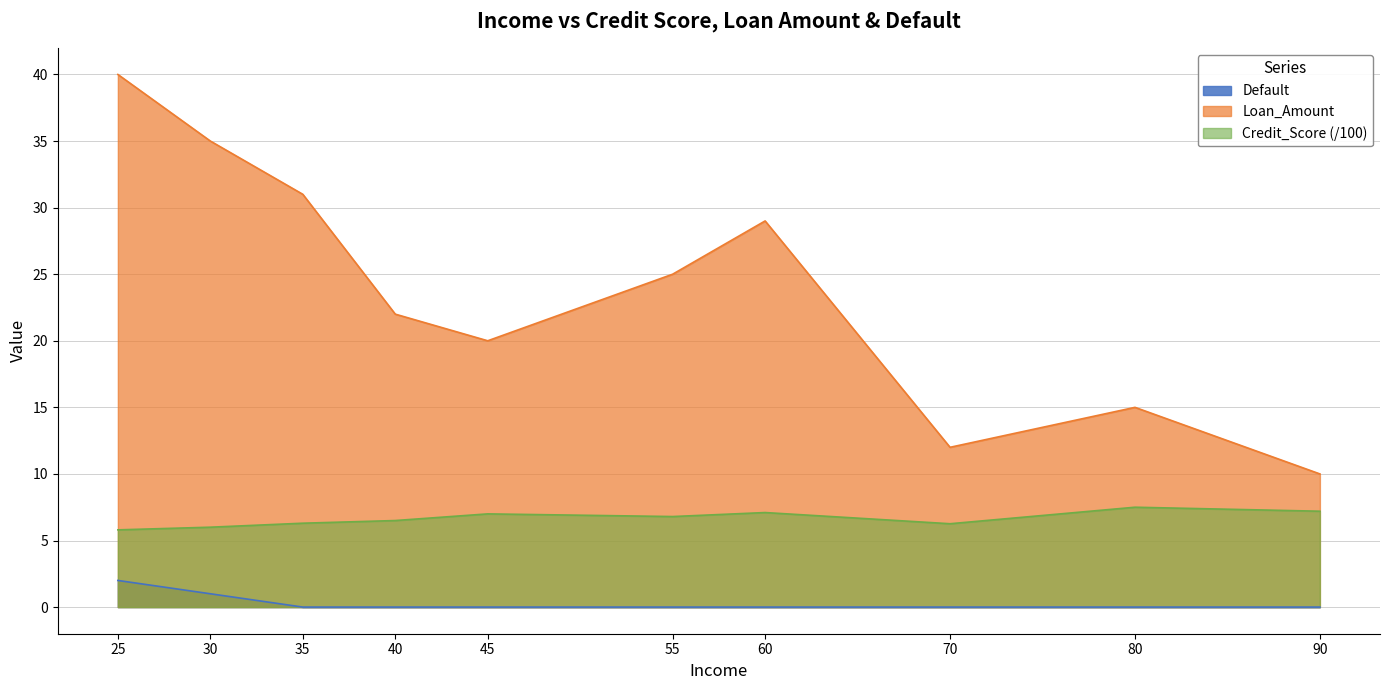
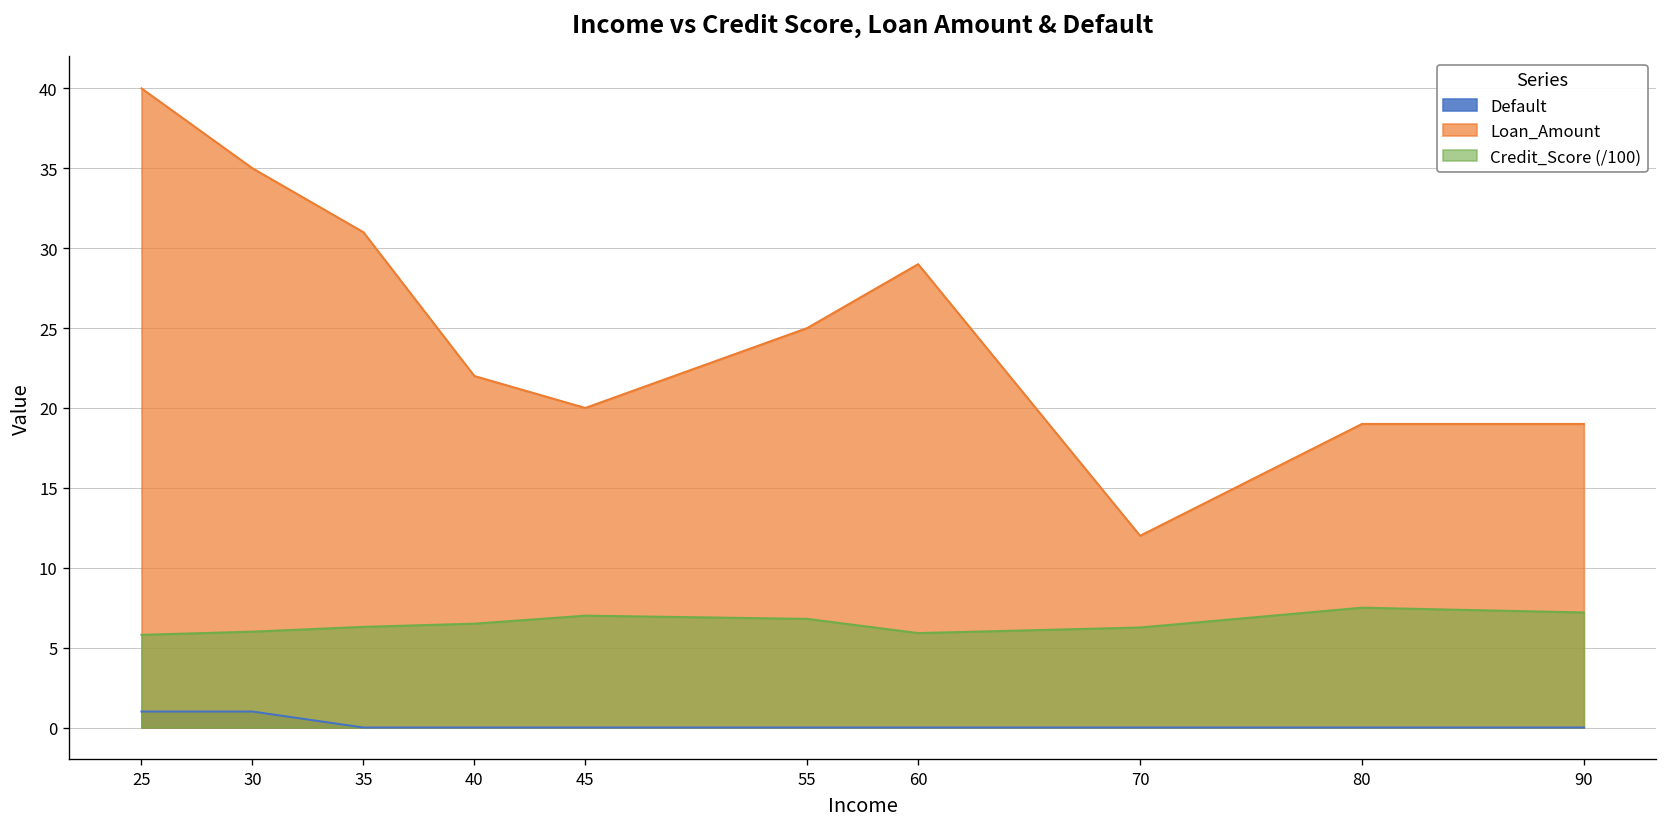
Default, 25: 2 -> 1
Credit_Score (/100), 60: 7.1 -> 5.9
Loan_Amount, 80: 15 -> 19
Loan_Amount, 90: 10 -> 19
